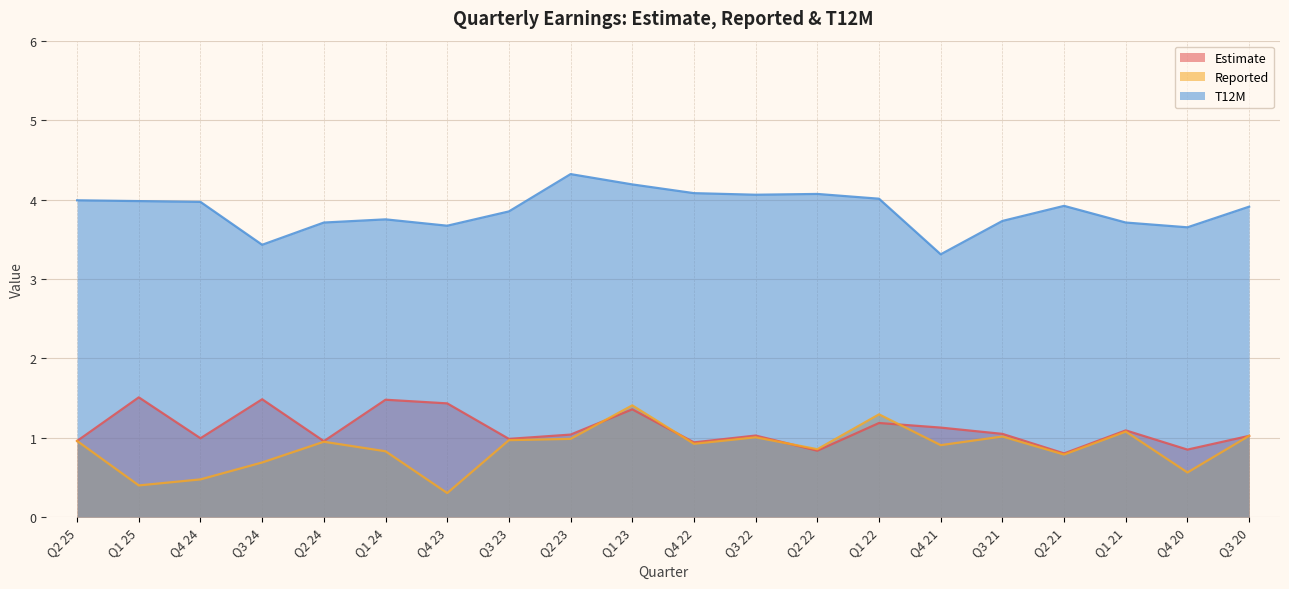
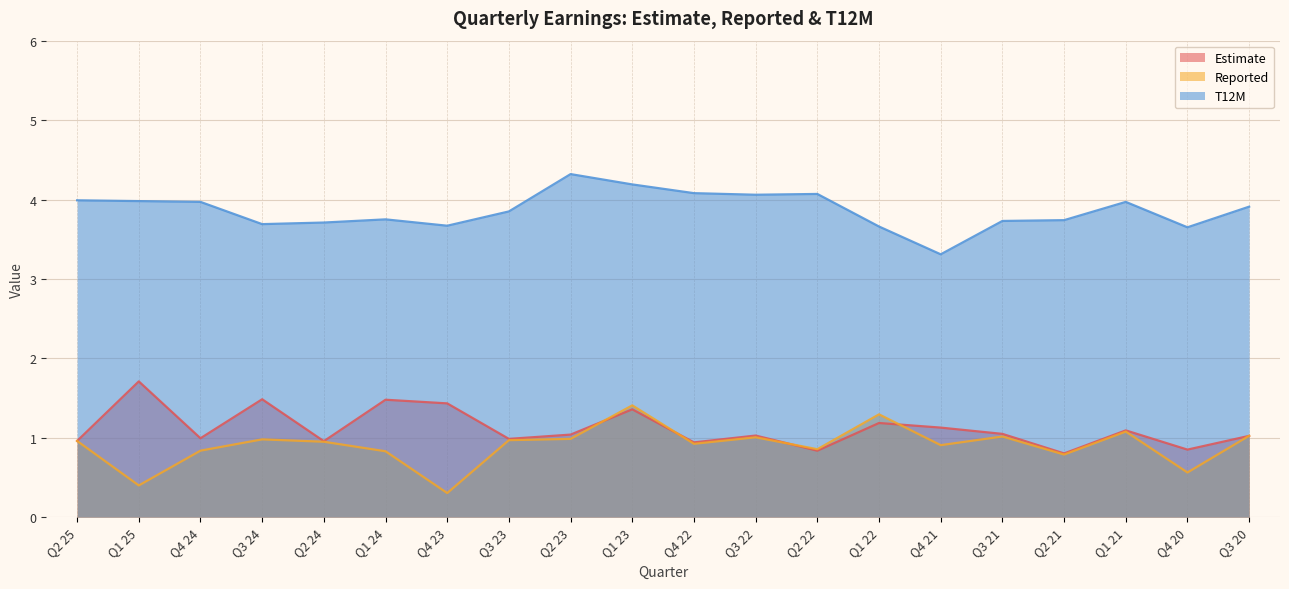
Estimate, Q1 25: 1.5 -> 1.7
Reported, Q4 24: 0.5 -> 0.8
Reported, Q3 24: 0.7 -> 1.0
T12M, Q3 24: 3.4 -> 3.7
T12M, Q1 22: 4.0 -> 3.7
T12M, Q2 21: 3.9 -> 3.7
T12M, Q1 21: 3.7 -> 4.0
